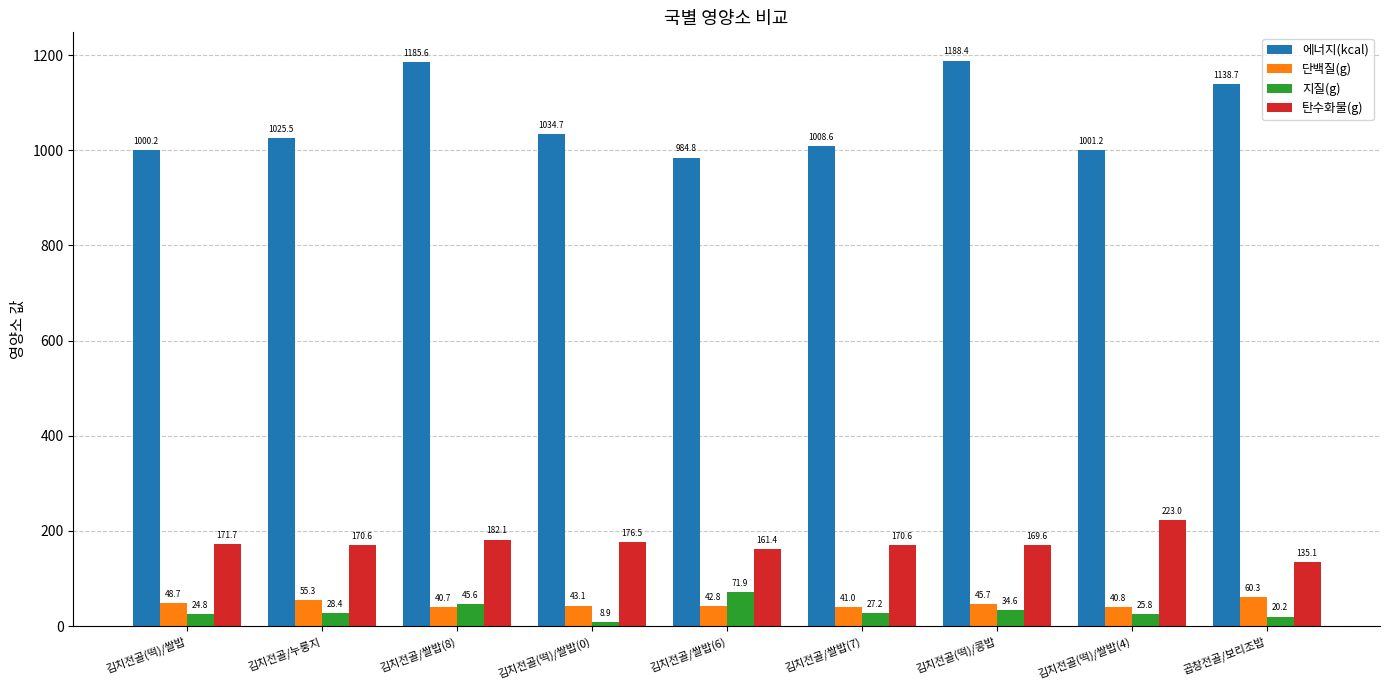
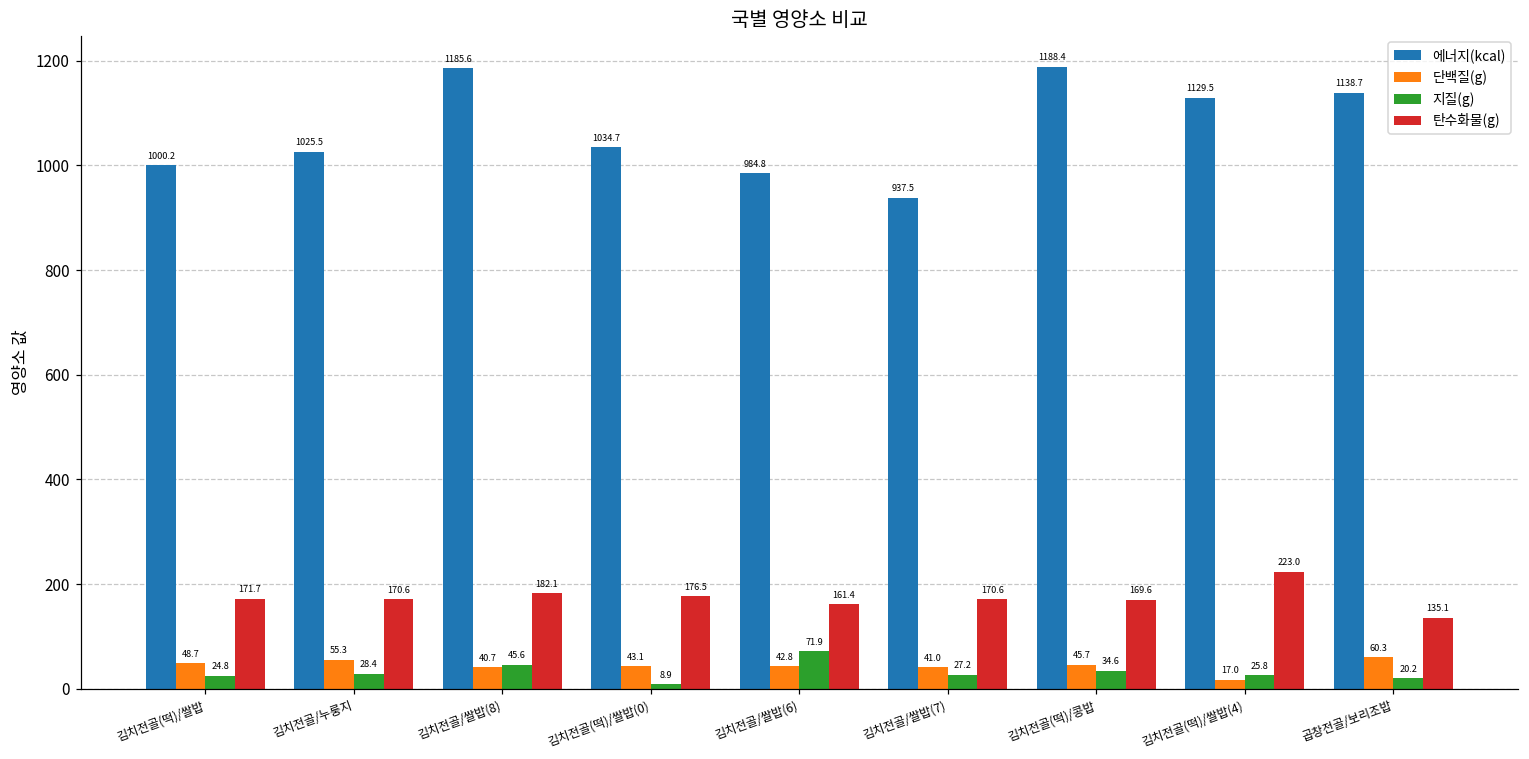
에너지(kcal), 김치전골/쌀밥(7): 1008.6 -> 937.5
에너지(kcal), 김치전골(떡)/쌀밥(4): 1001.2 -> 1129.5
단백질(g), 김치전골(떡)/쌀밥(4): 40.8 -> 17.0
